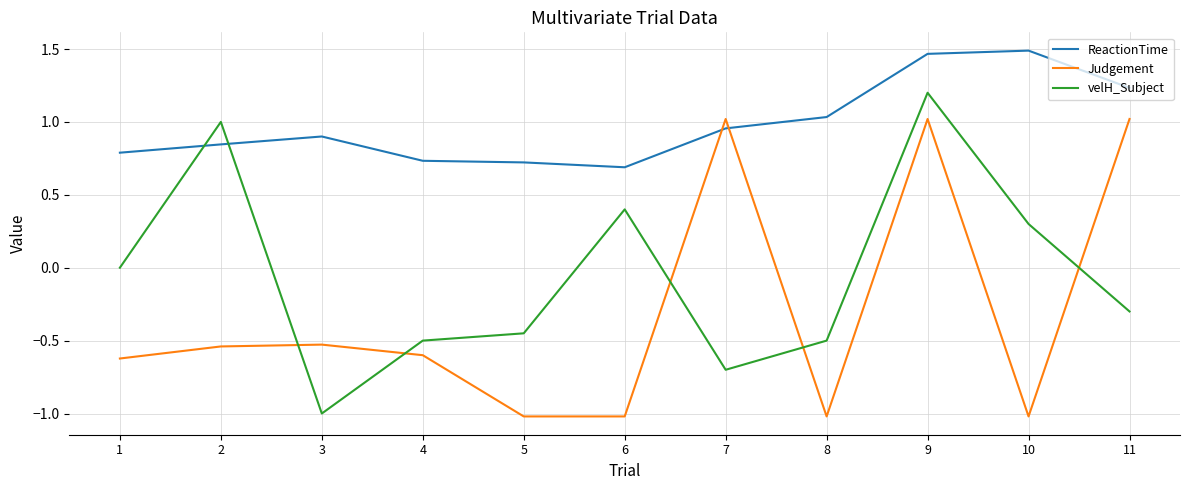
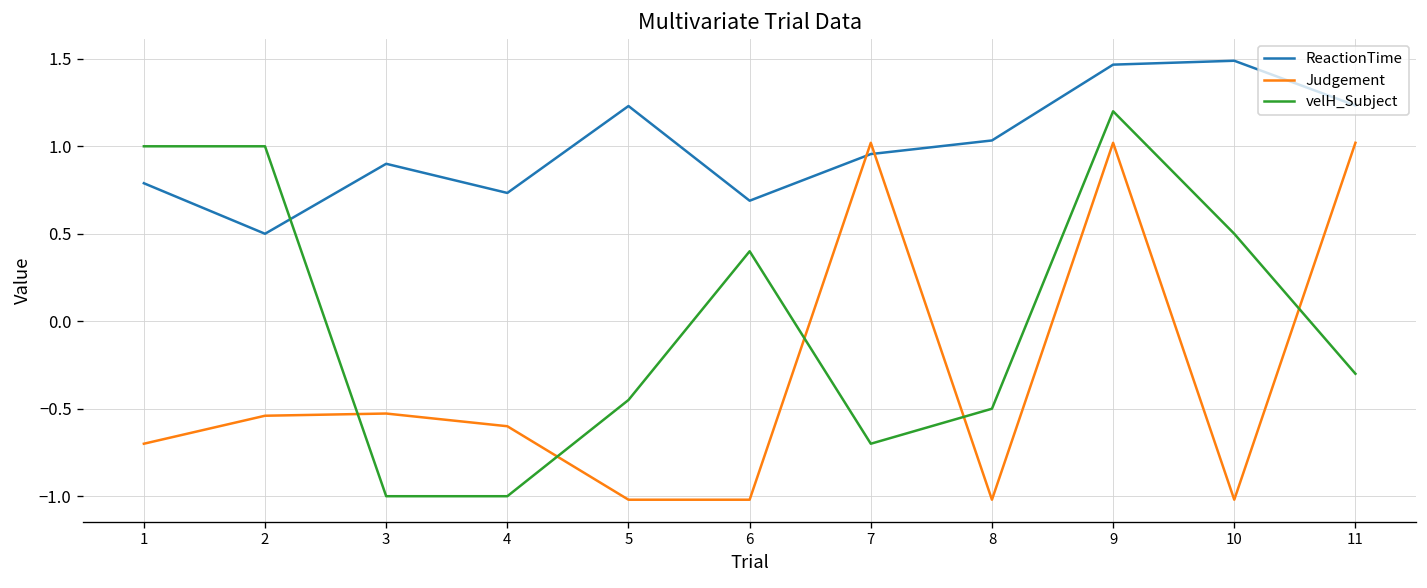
Judgement, 1: -0.62 -> -0.70
velH_Subject, 1: 0 -> 1
ReactionTime, 2: 0.85 -> 0.50
velH_Subject, 4: -0.5 -> -1.0
ReactionTime, 5: 0.72 -> 1.23
velH_Subject, 10: 0.3 -> 0.5
